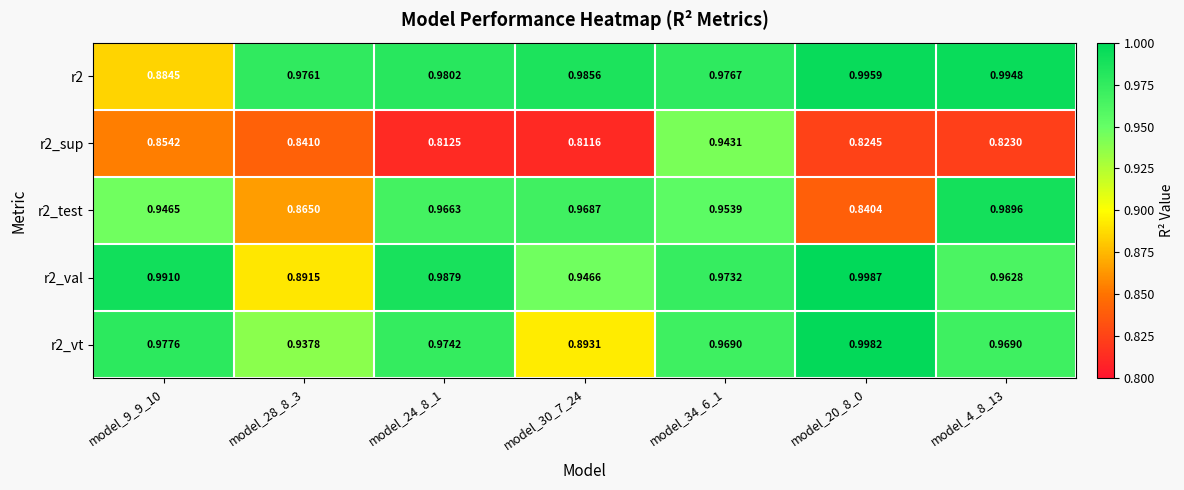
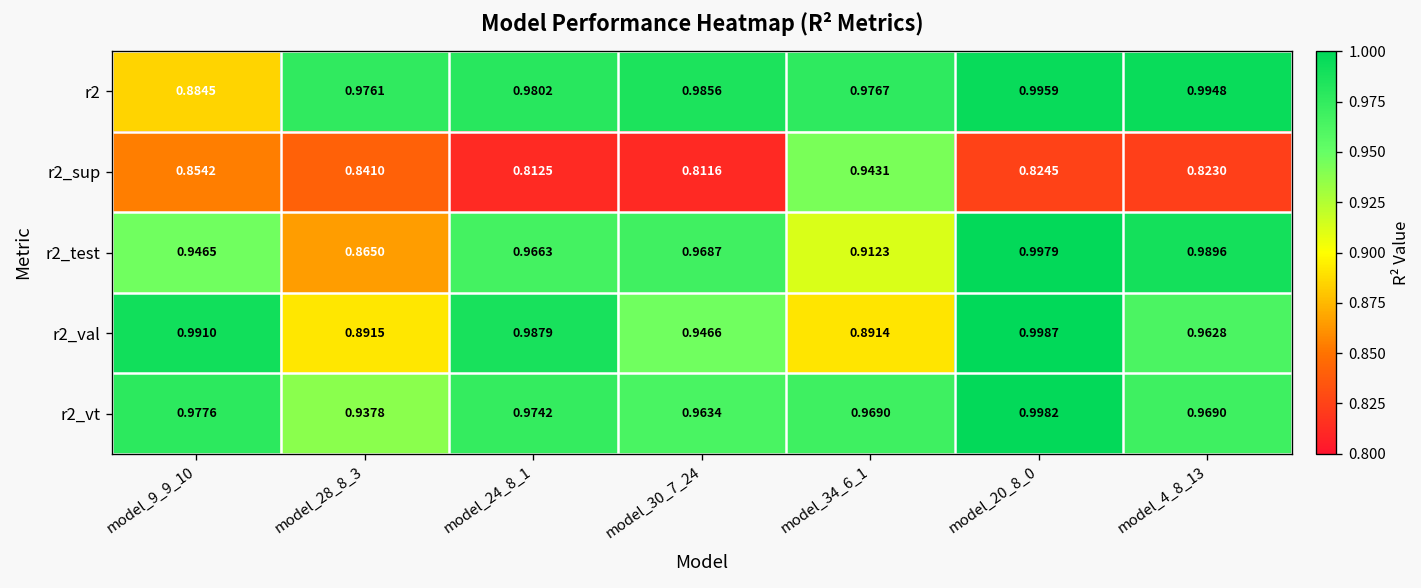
r2_test, model_34_6_1: 0.9539 -> 0.9123
r2_test, model_20_8_0: 0.8404 -> 0.9979
r2_val, model_34_6_1: 0.9732 -> 0.8914
r2_vt, model_30_7_24: 0.8931 -> 0.9634
